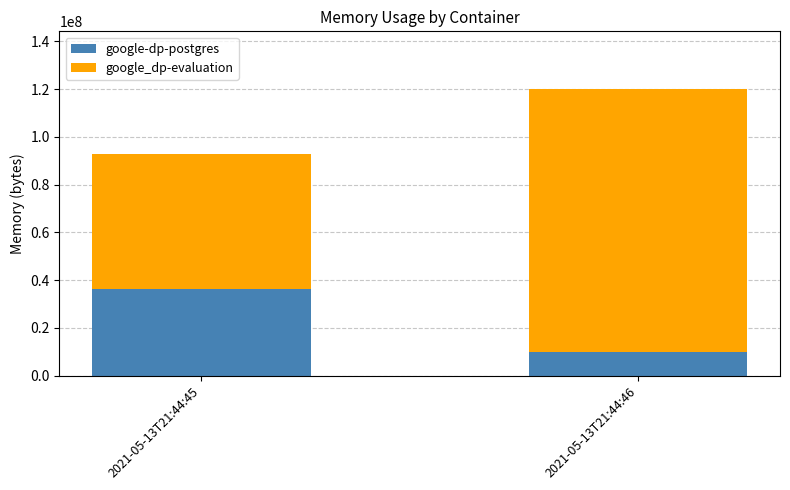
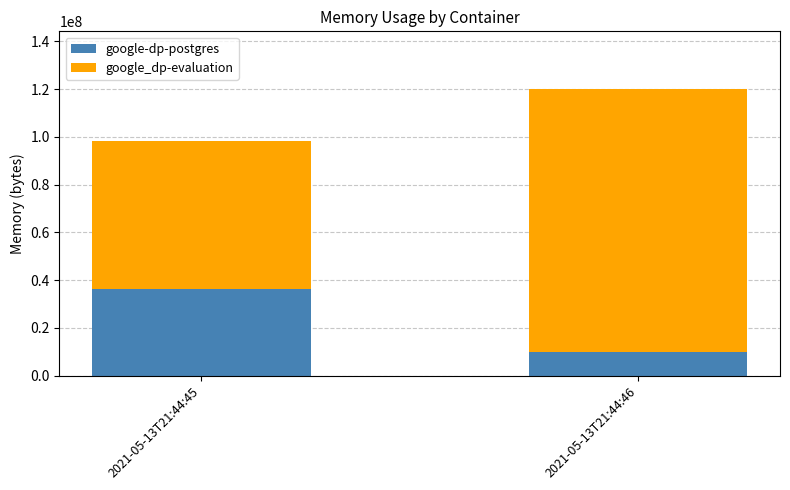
google_dp-evaluation, 2021-05-13T21:44:45: 56000000 -> 62000000
